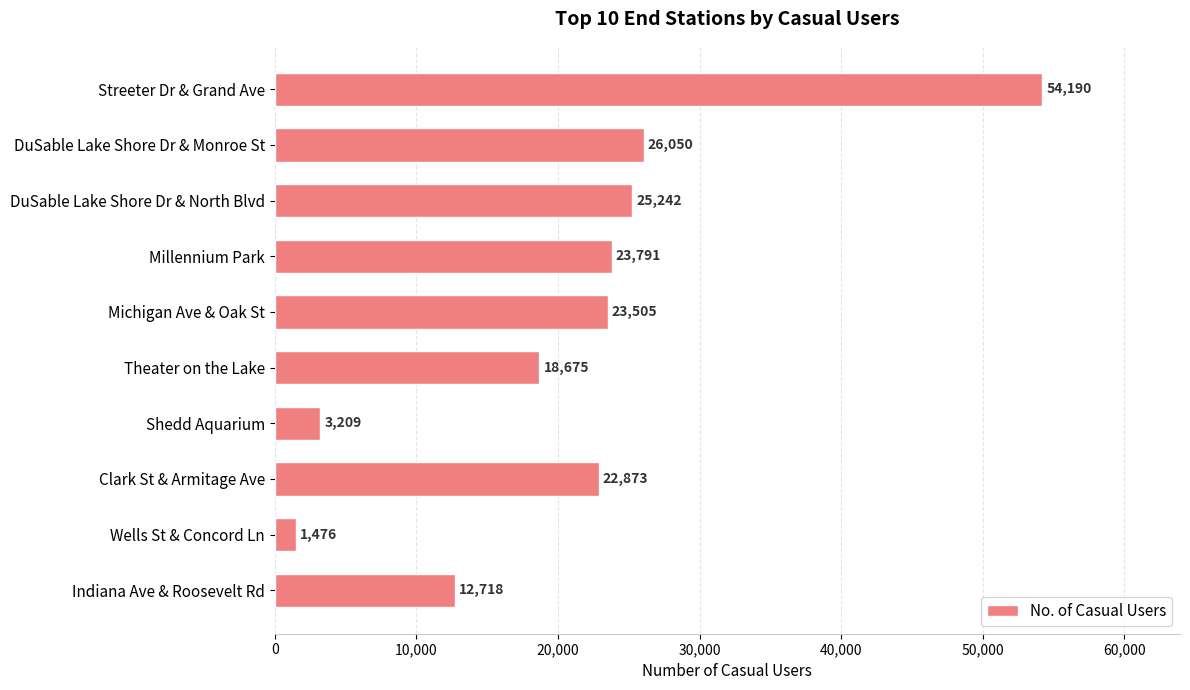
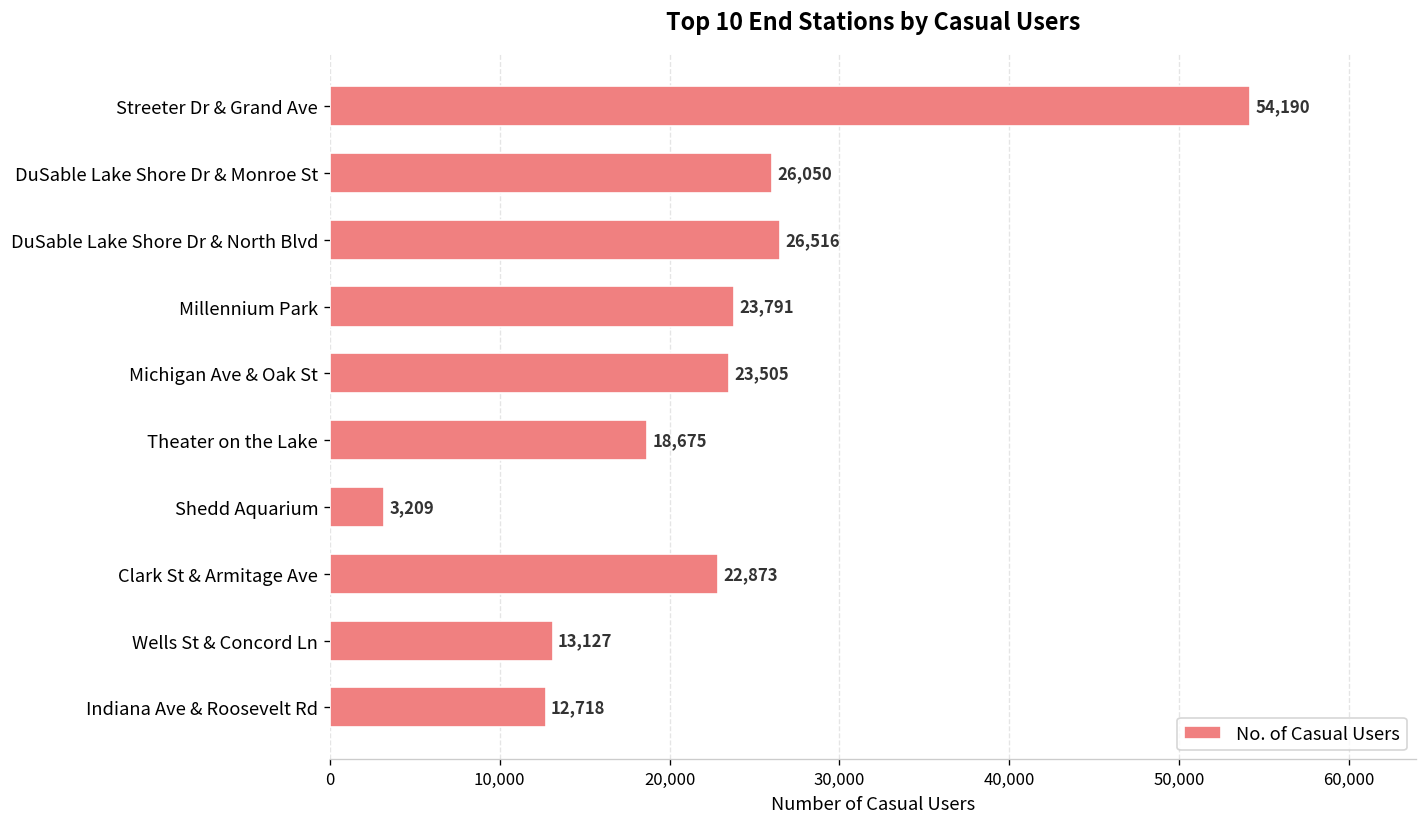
DuSable Lake Shore Dr & North Blvd: 25,242 -> 26,516
Wells St & Concord Ln: 1,476 -> 13,127
